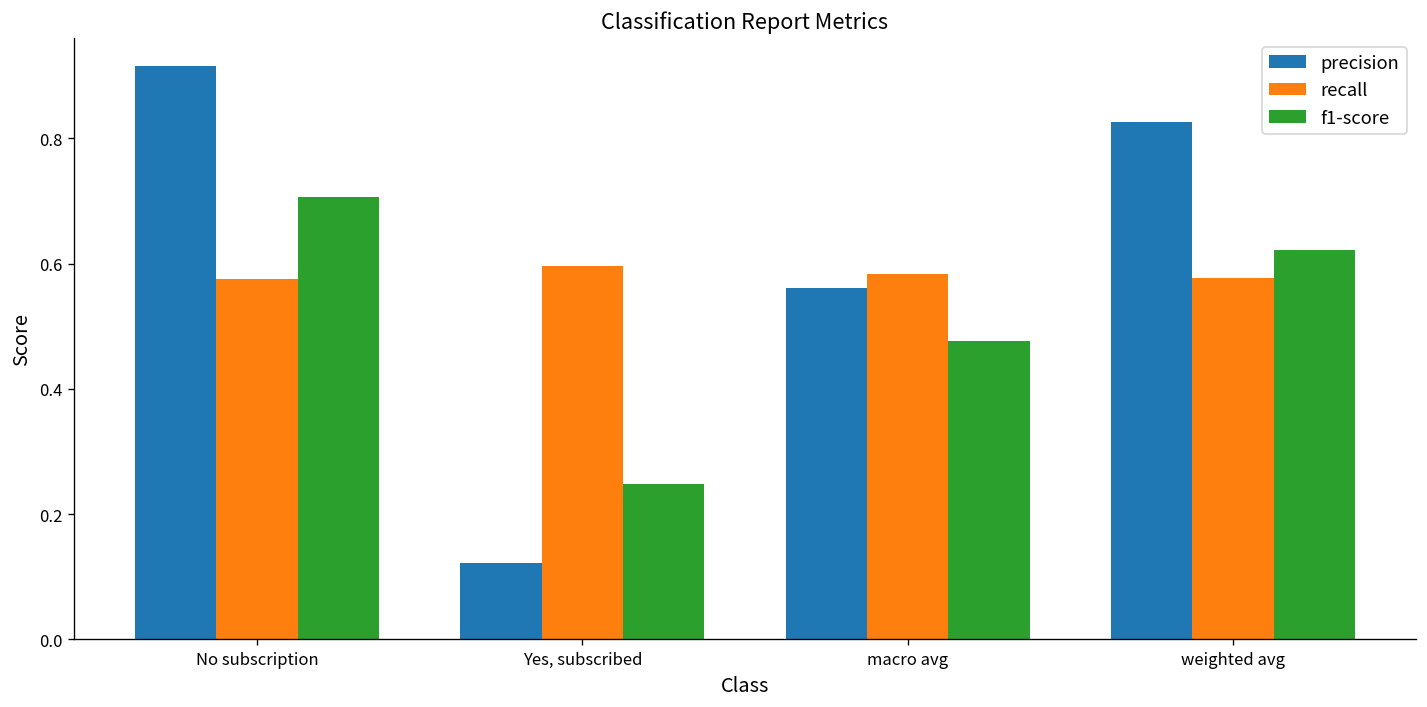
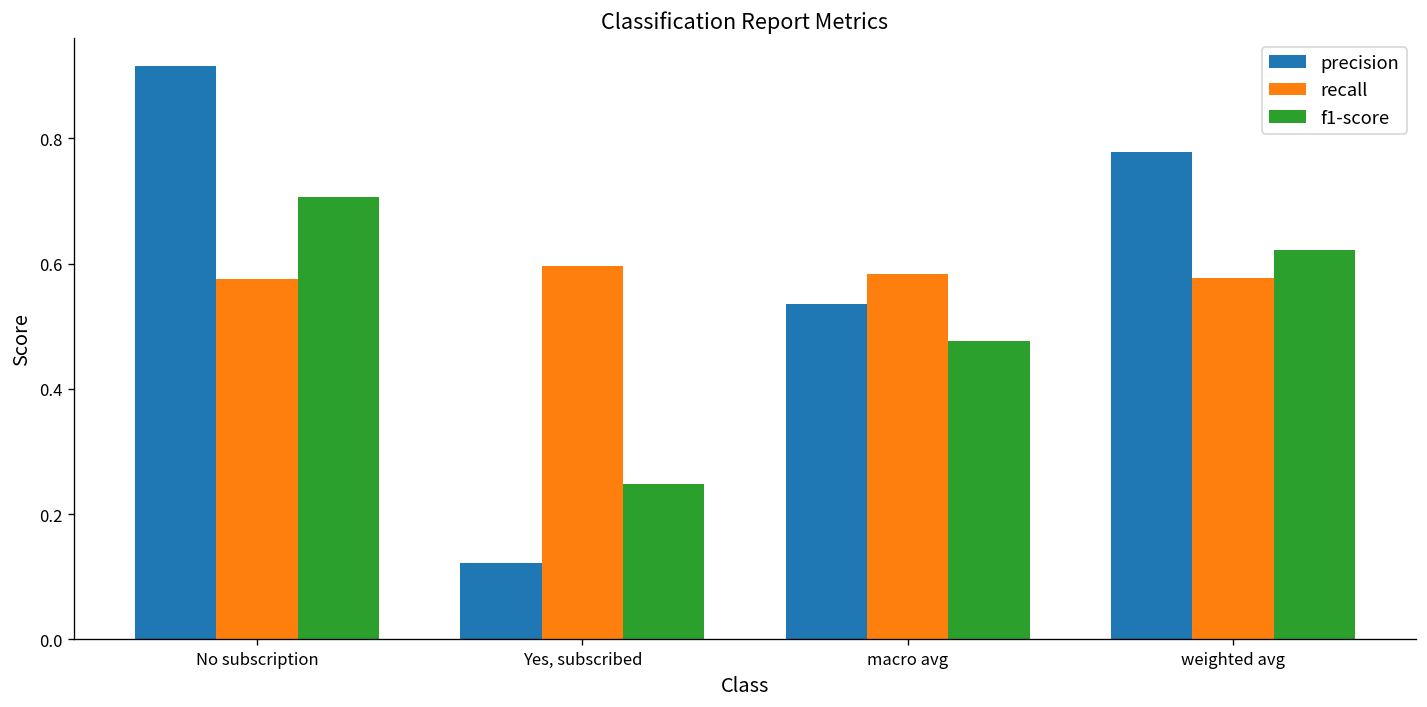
precision, macro avg: 0.56 -> 0.54
precision, weighted avg: 0.83 -> 0.78
